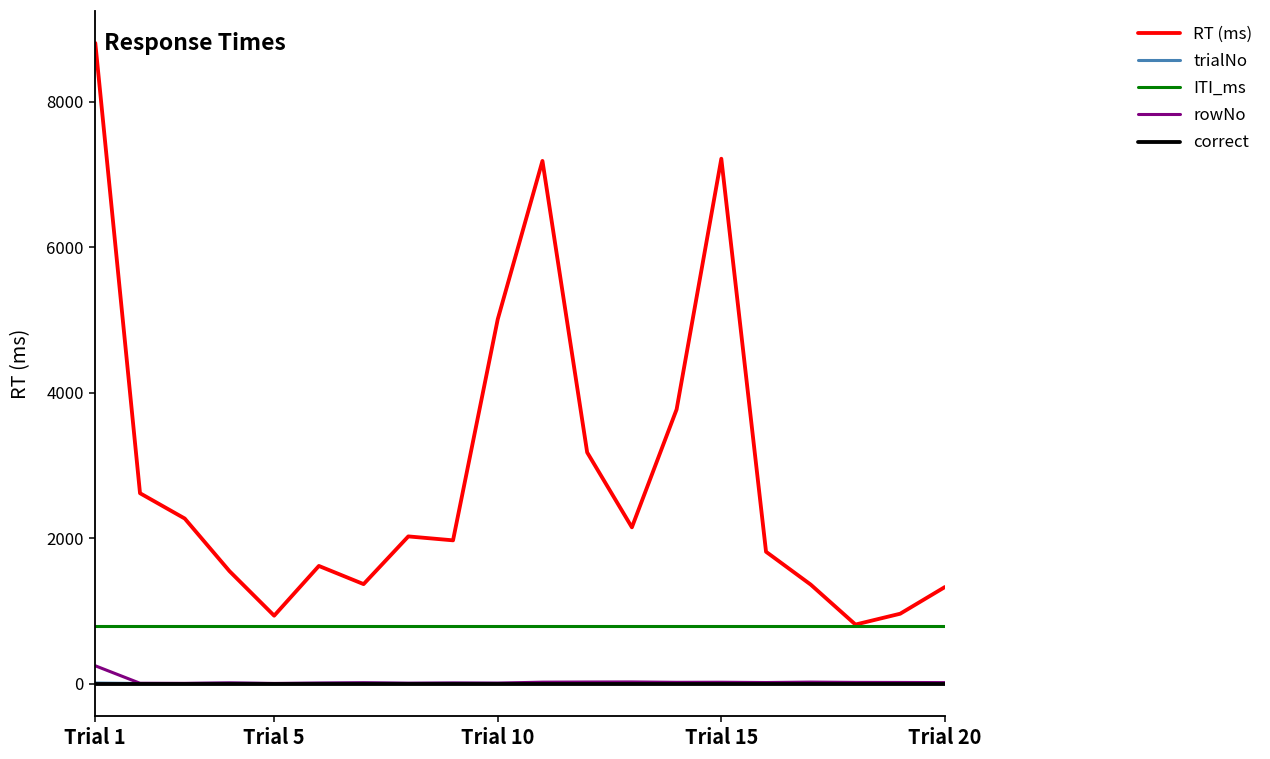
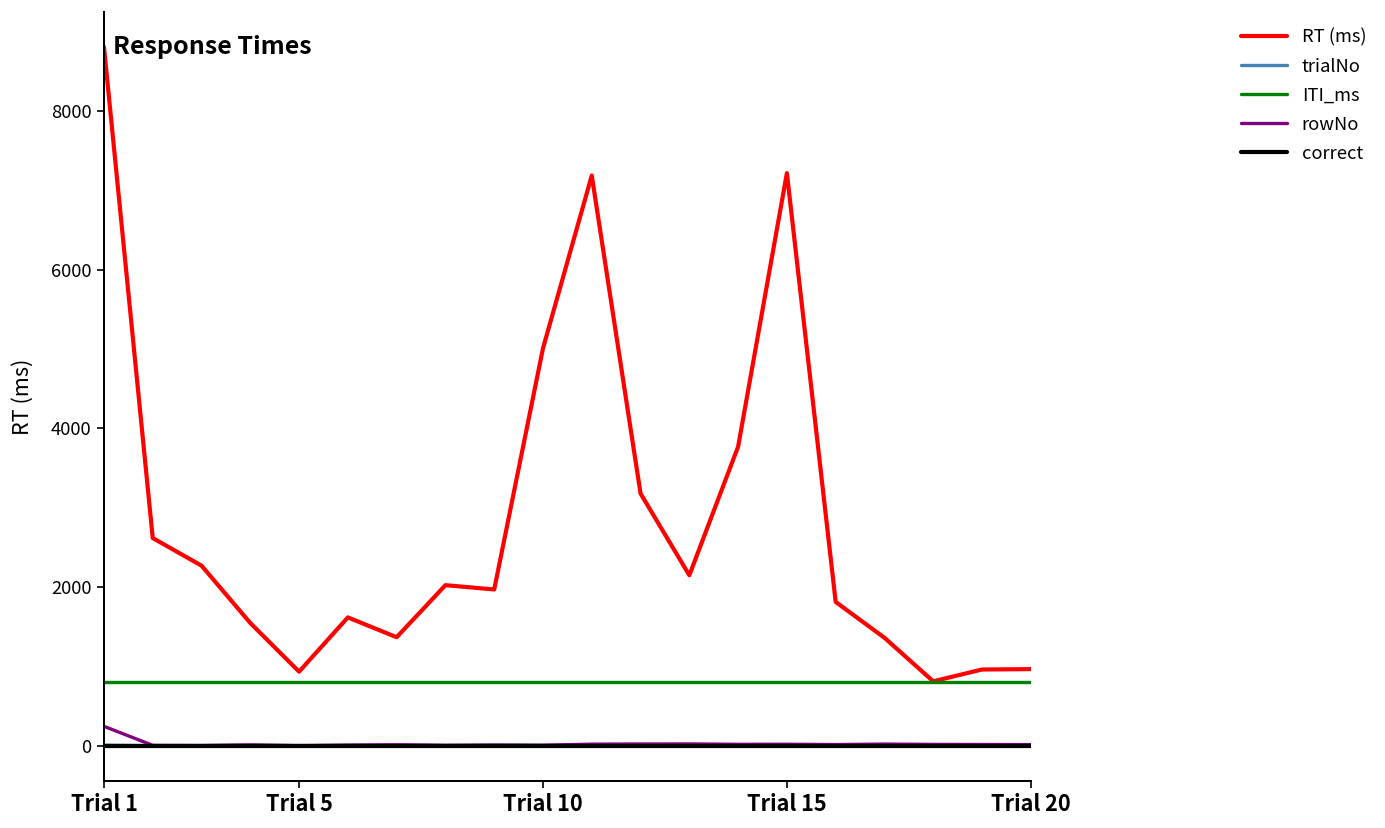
RT (ms), Trial 20: 1300 -> 1000
